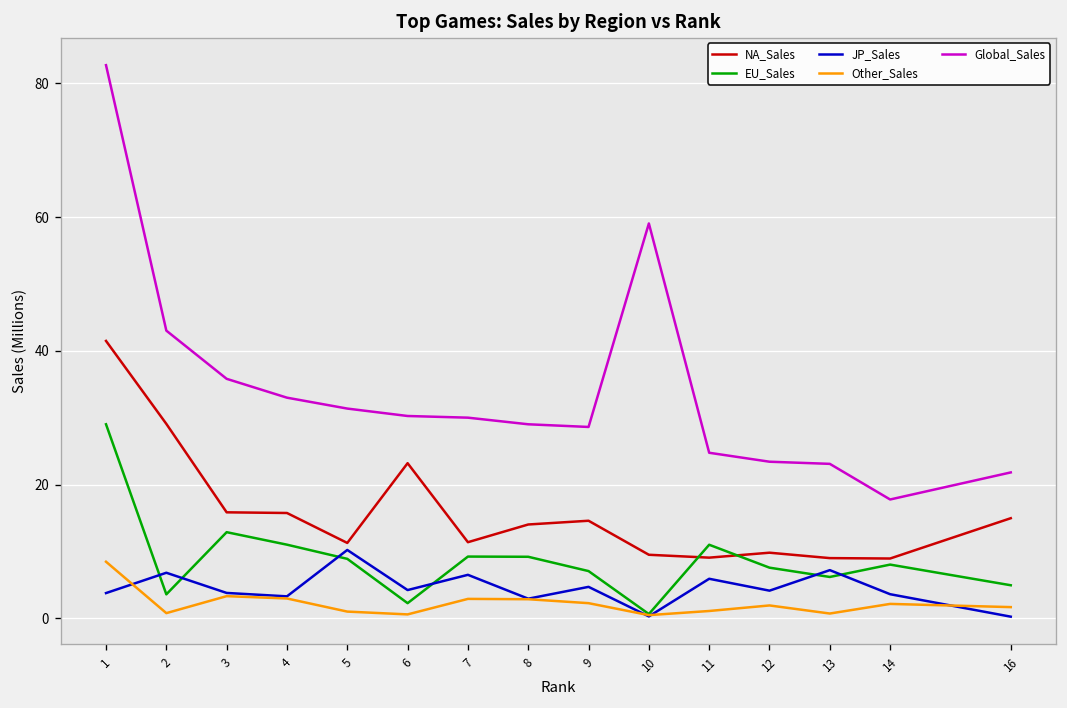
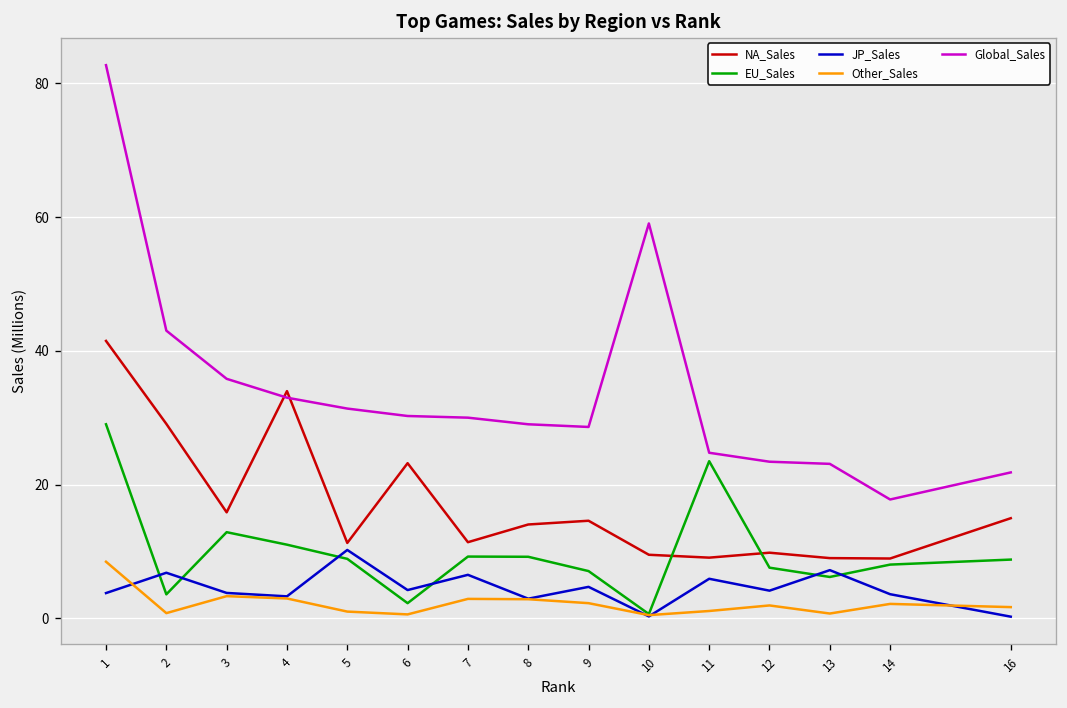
NA_Sales, 4: 16 -> 34
EU_Sales, 11: 11 -> 24
EU_Sales, 16: 5 -> 9
